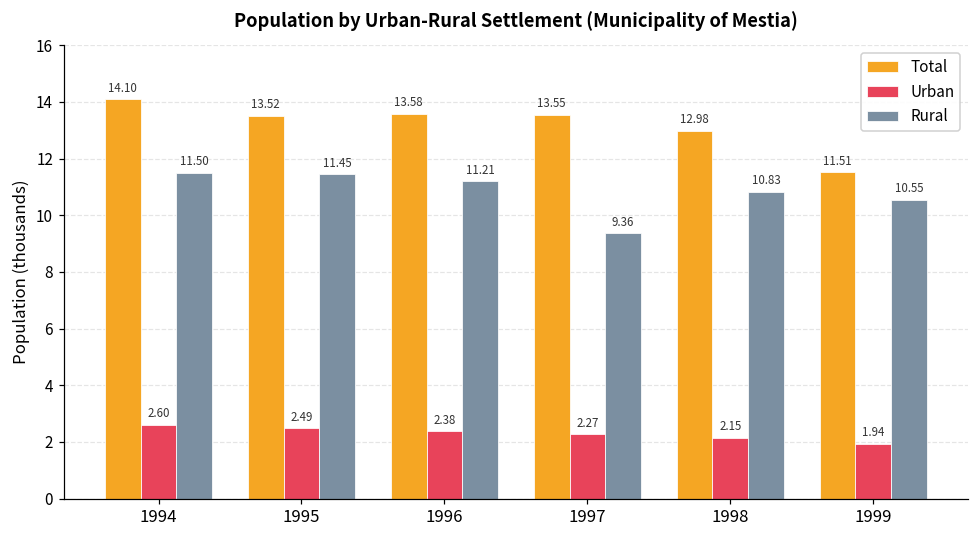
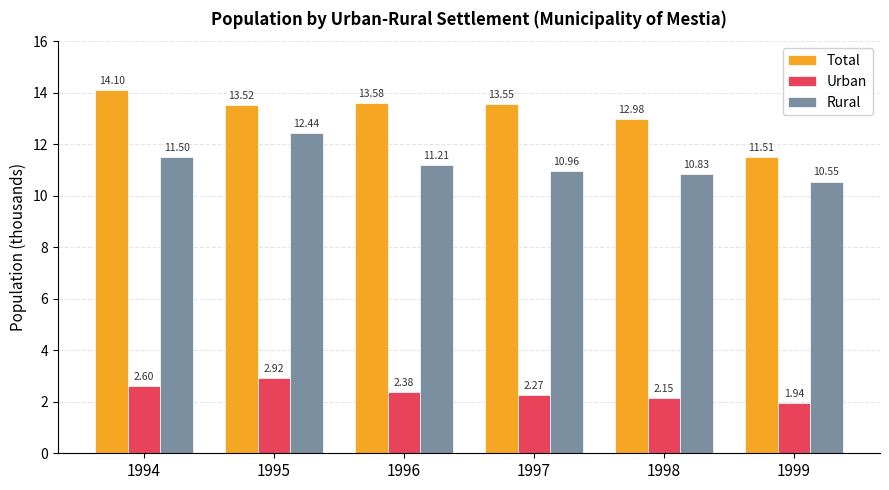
Urban, 1995: 2.49 -> 2.92
Rural, 1995: 11.45 -> 12.44
Rural, 1997: 9.36 -> 10.96
